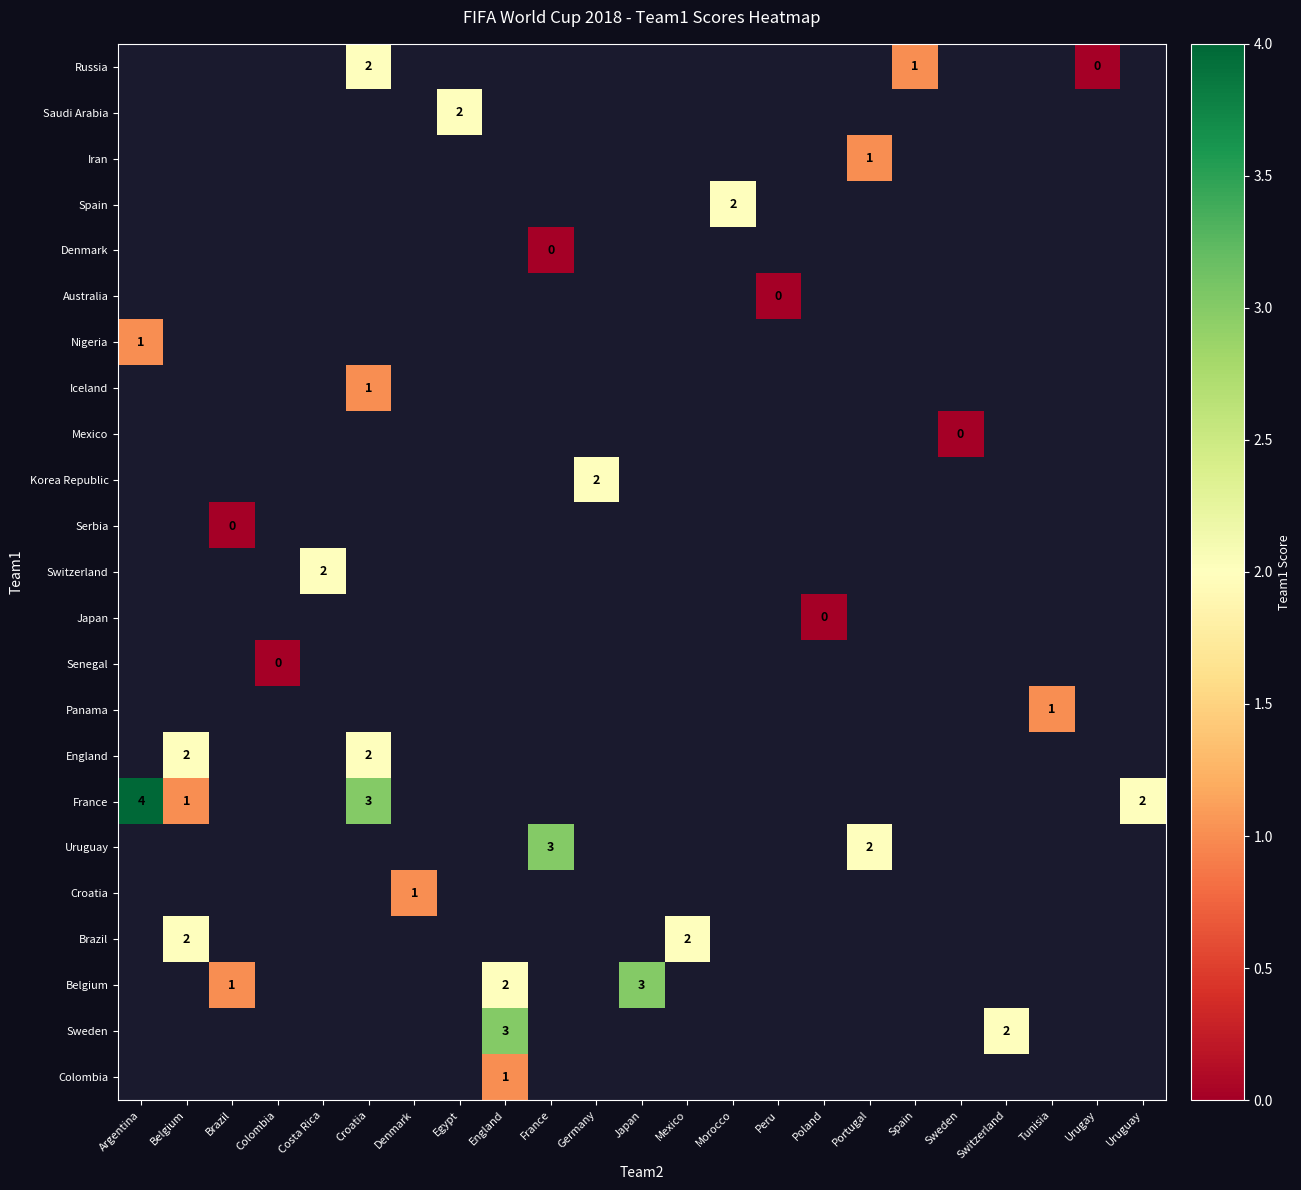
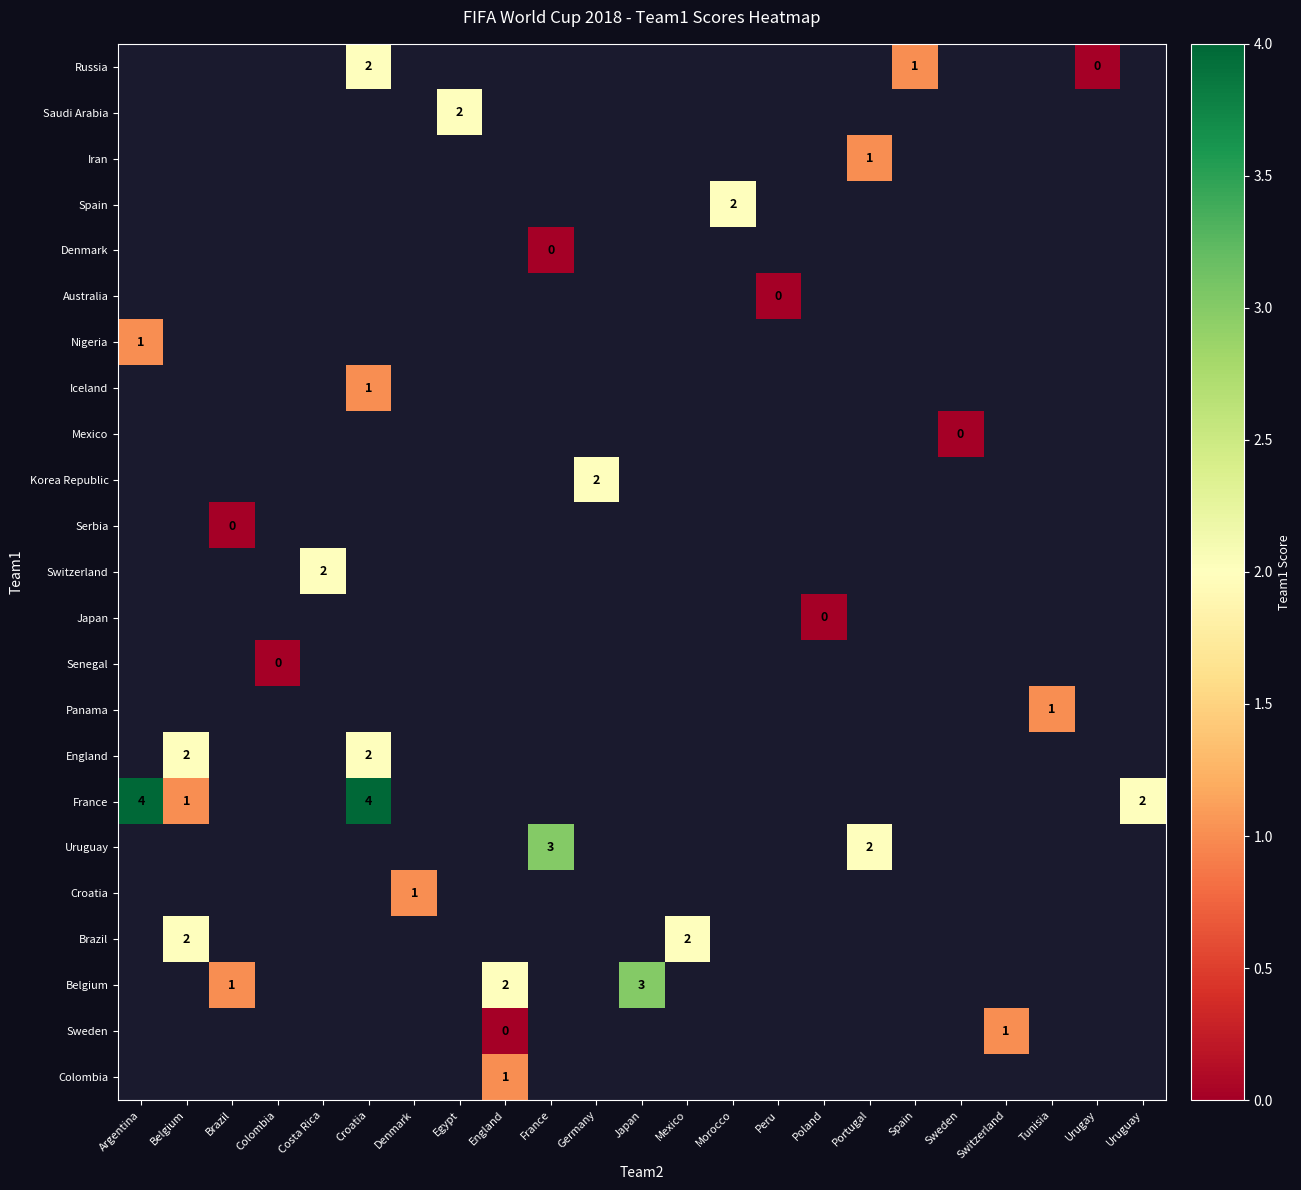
France, Croatia: 3 -> 4
Sweden, England: 3 -> 0
Sweden, Switzerland: 2 -> 1
